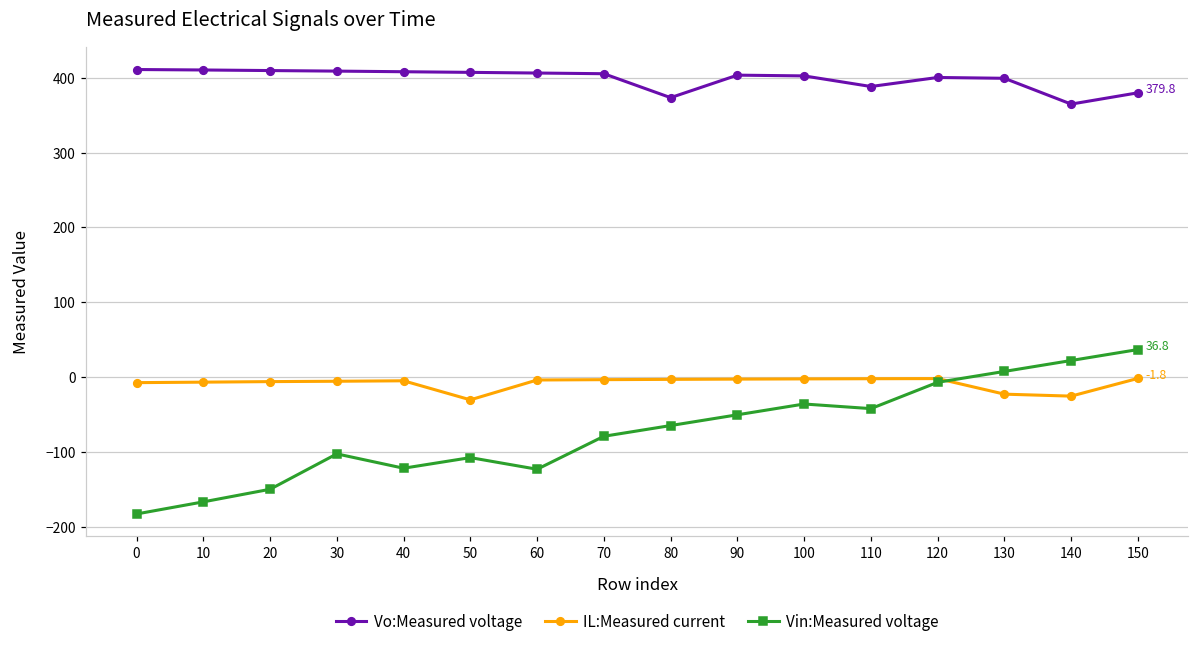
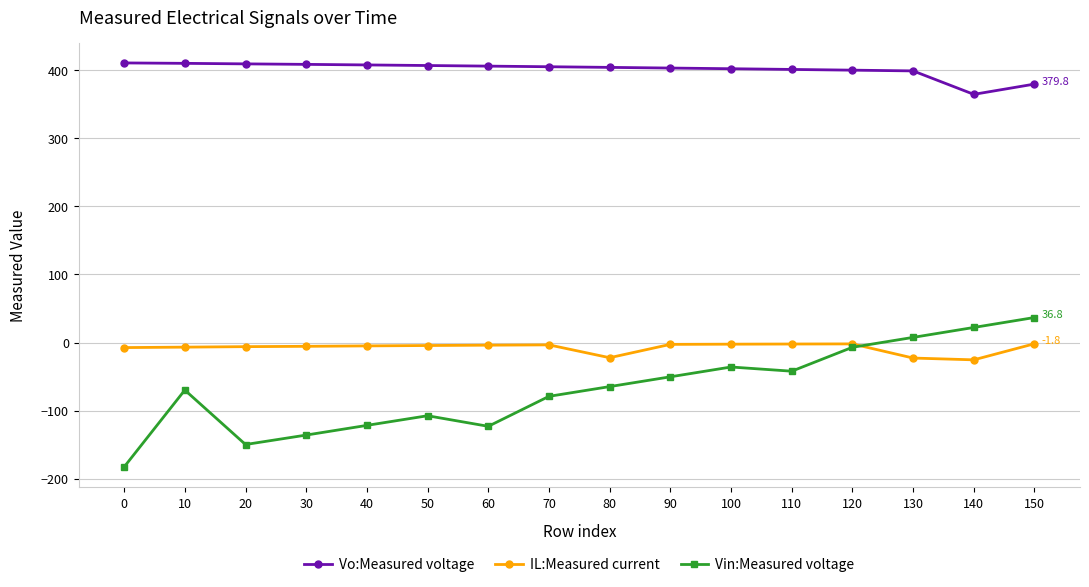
Vin:Measured voltage, 10: -170 -> -70
Vin:Measured voltage, 30: -100 -> -140
IL:Measured current, 50: -30 -> 0
Vo:Measured voltage, 80: 370 -> 400
IL:Measured current, 80: 0 -> -20
Vo:Measured voltage, 110: 390 -> 400
